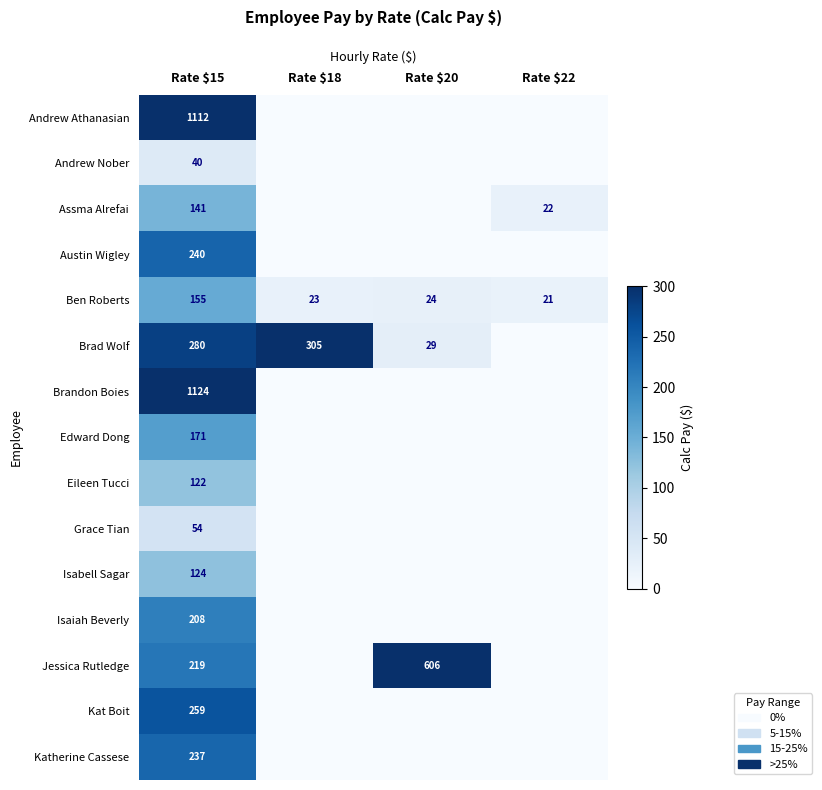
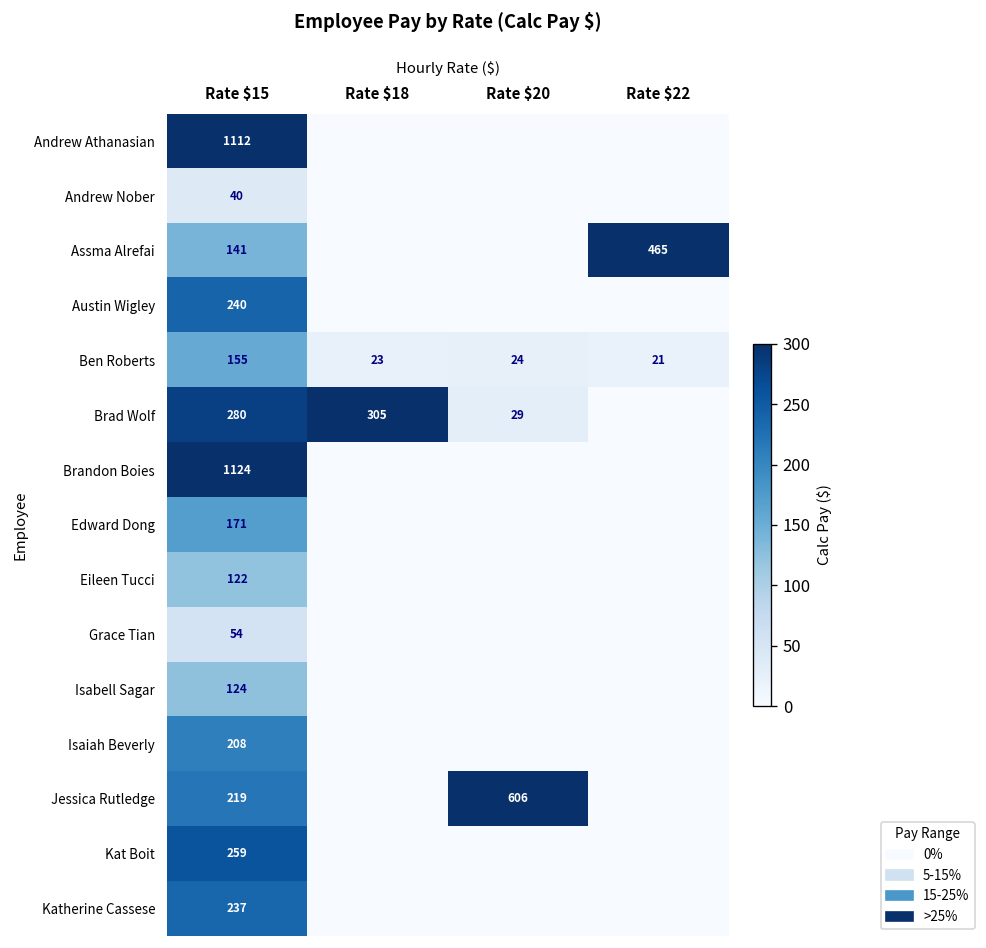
Assma Alrefai, Rate $22: 22 -> 465
